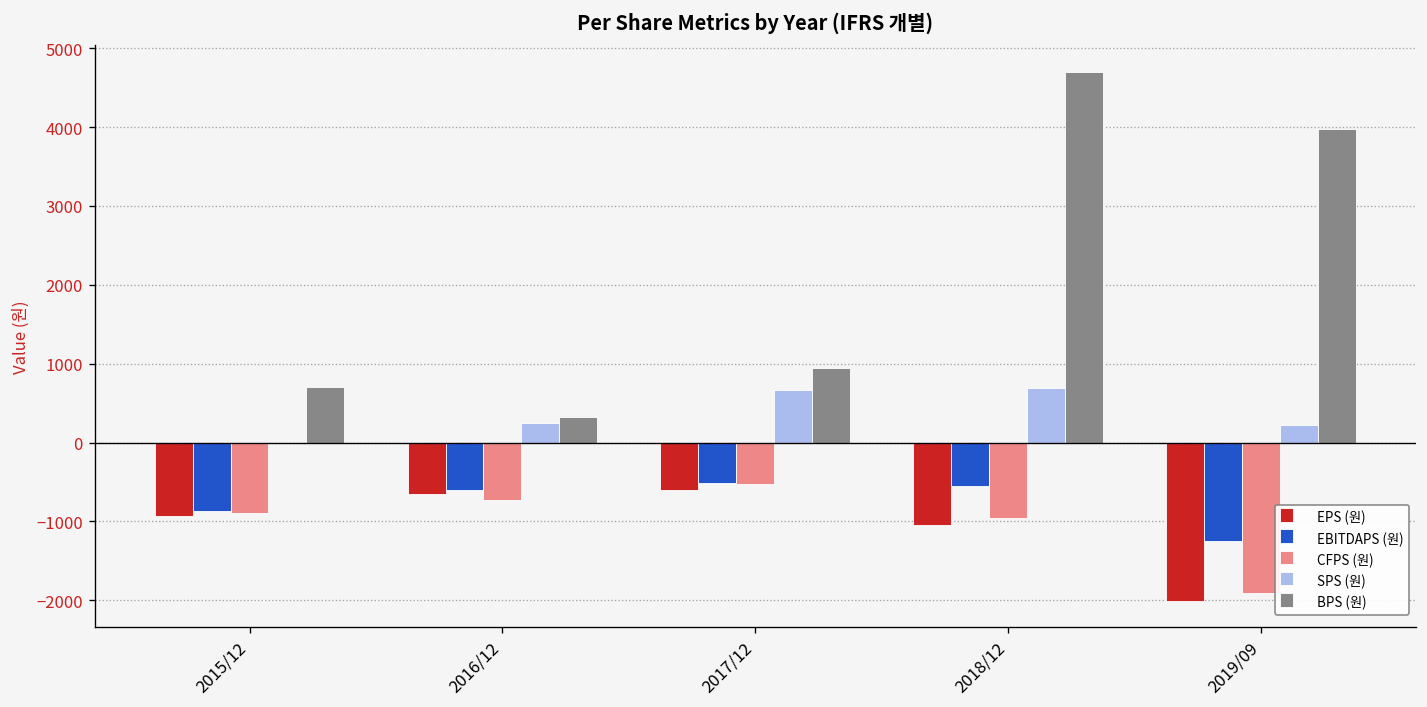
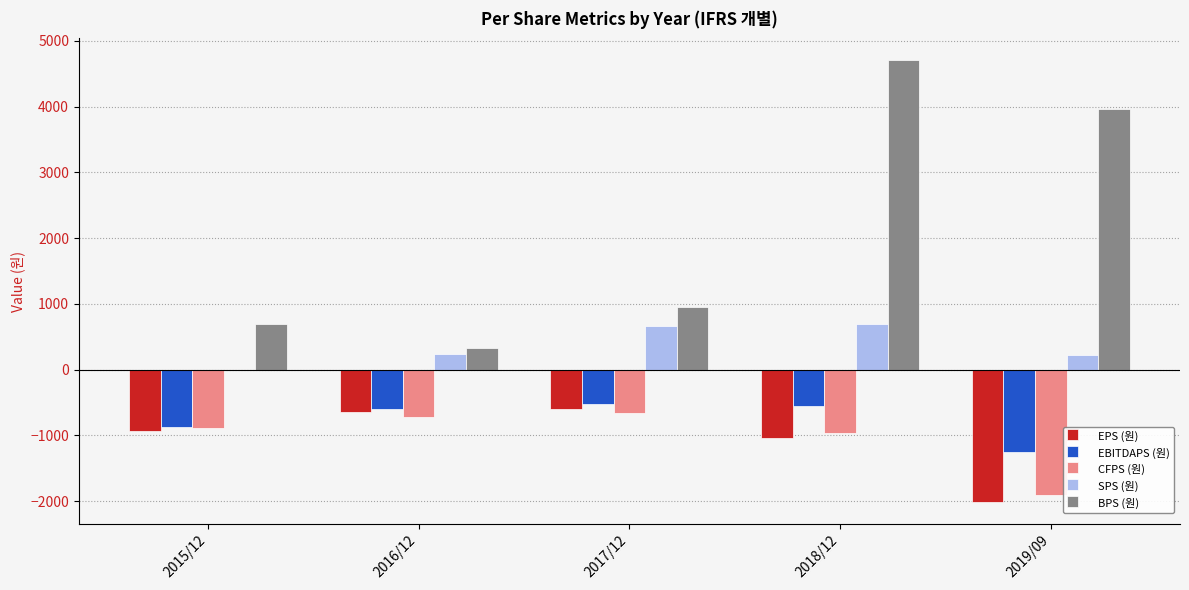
CFPS (원), 2017/12: -500 -> -700
